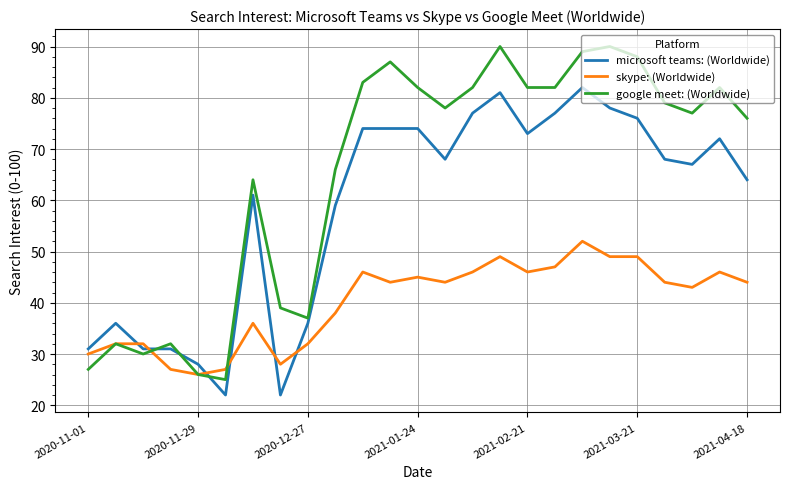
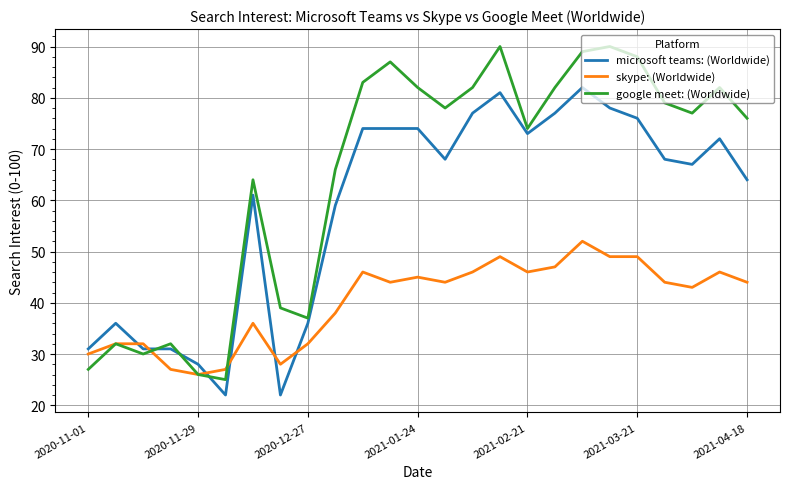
google meet: (Worldwide), 2021-02-21: 82 -> 74
